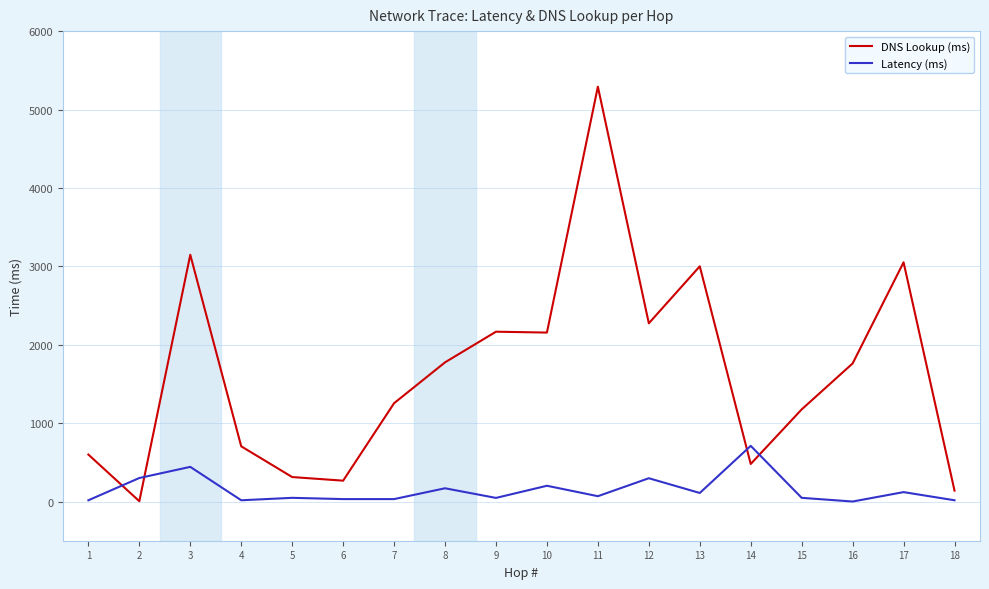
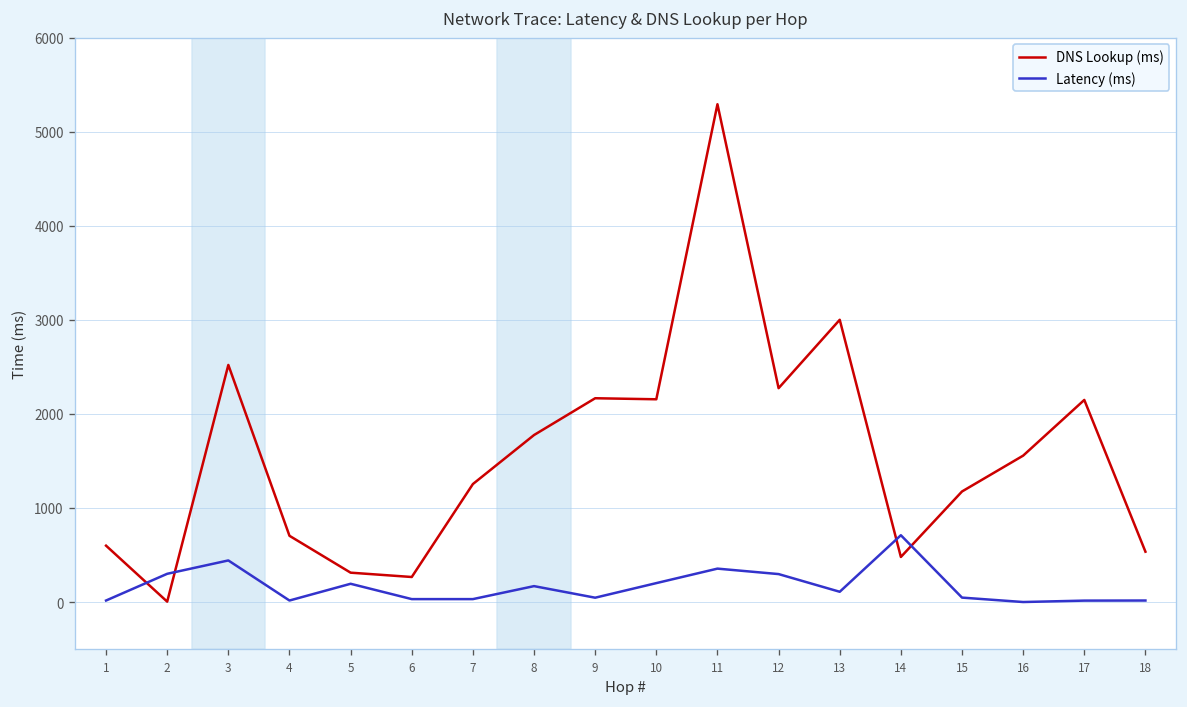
DNS Lookup (ms), 3: 3100 -> 2500
Latency (ms), 5: 0 -> 200
Latency (ms), 11: 100 -> 400
DNS Lookup (ms), 16: 1800 -> 1600
DNS Lookup (ms), 17: 3100 -> 2100
Latency (ms), 17: 100 -> 0
DNS Lookup (ms), 18: 100 -> 500
